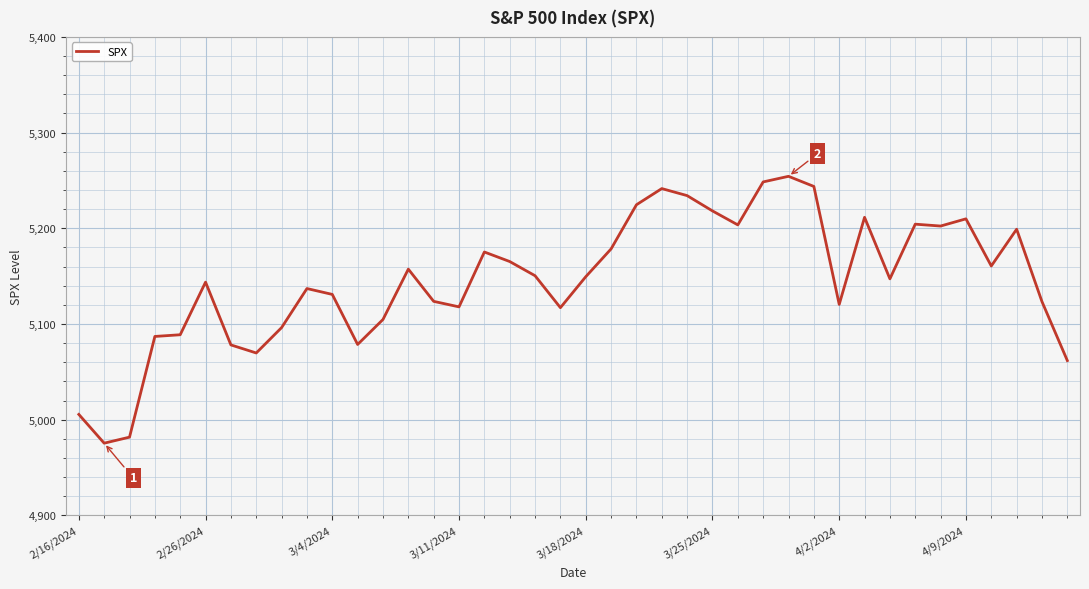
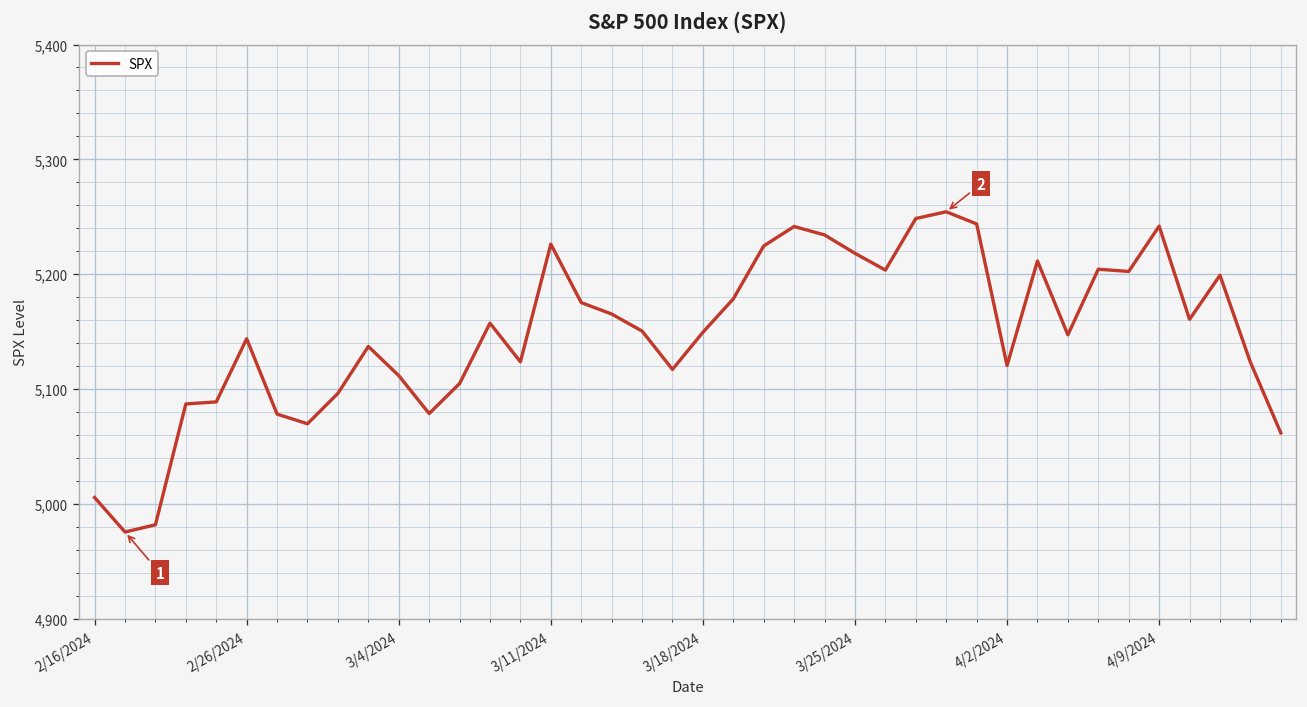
3/4/2024: 5,130 -> 5,110
3/11/2024: 5,120 -> 5,230
4/9/2024: 5,210 -> 5,240
